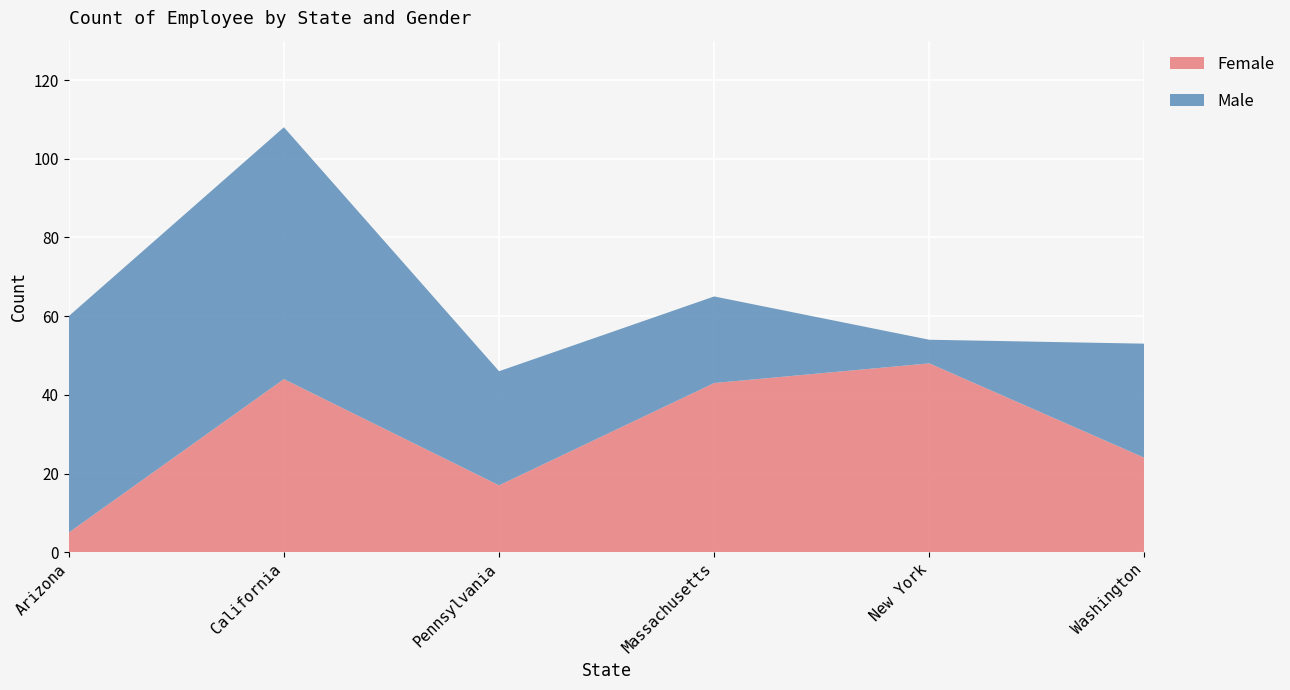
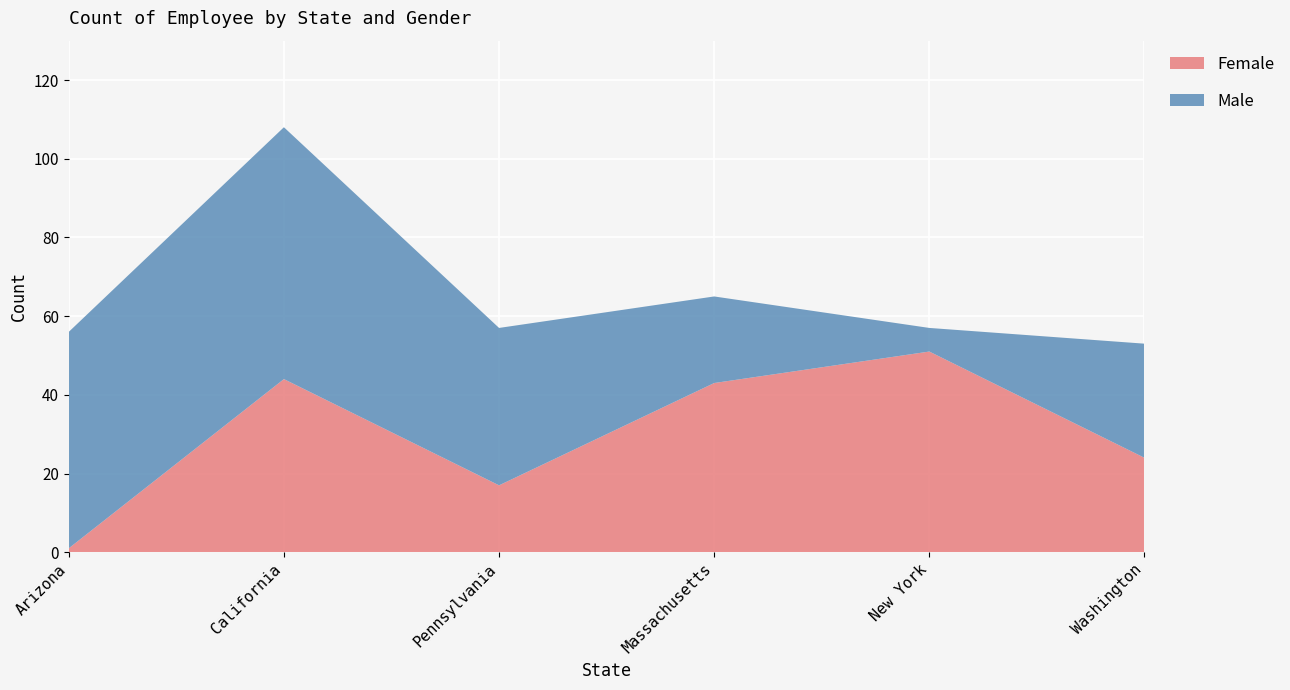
Female, Arizona: 5 -> 1
Male, Pennsylvania: 29 -> 40
Female, New York: 48 -> 51
